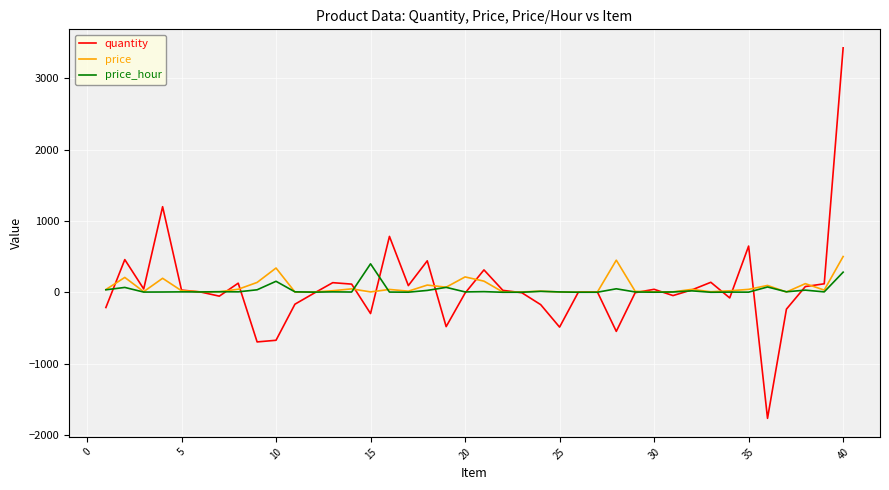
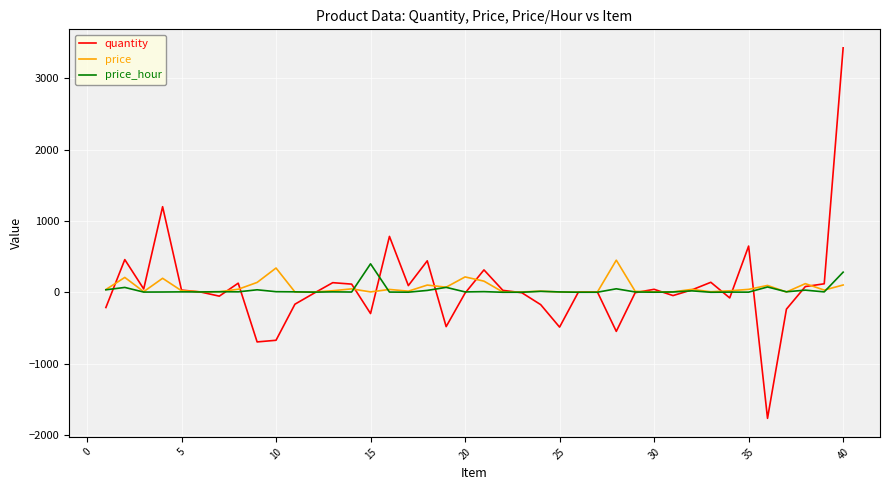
price_hour, 10: 200 -> 0
price, 40: 500 -> 100
